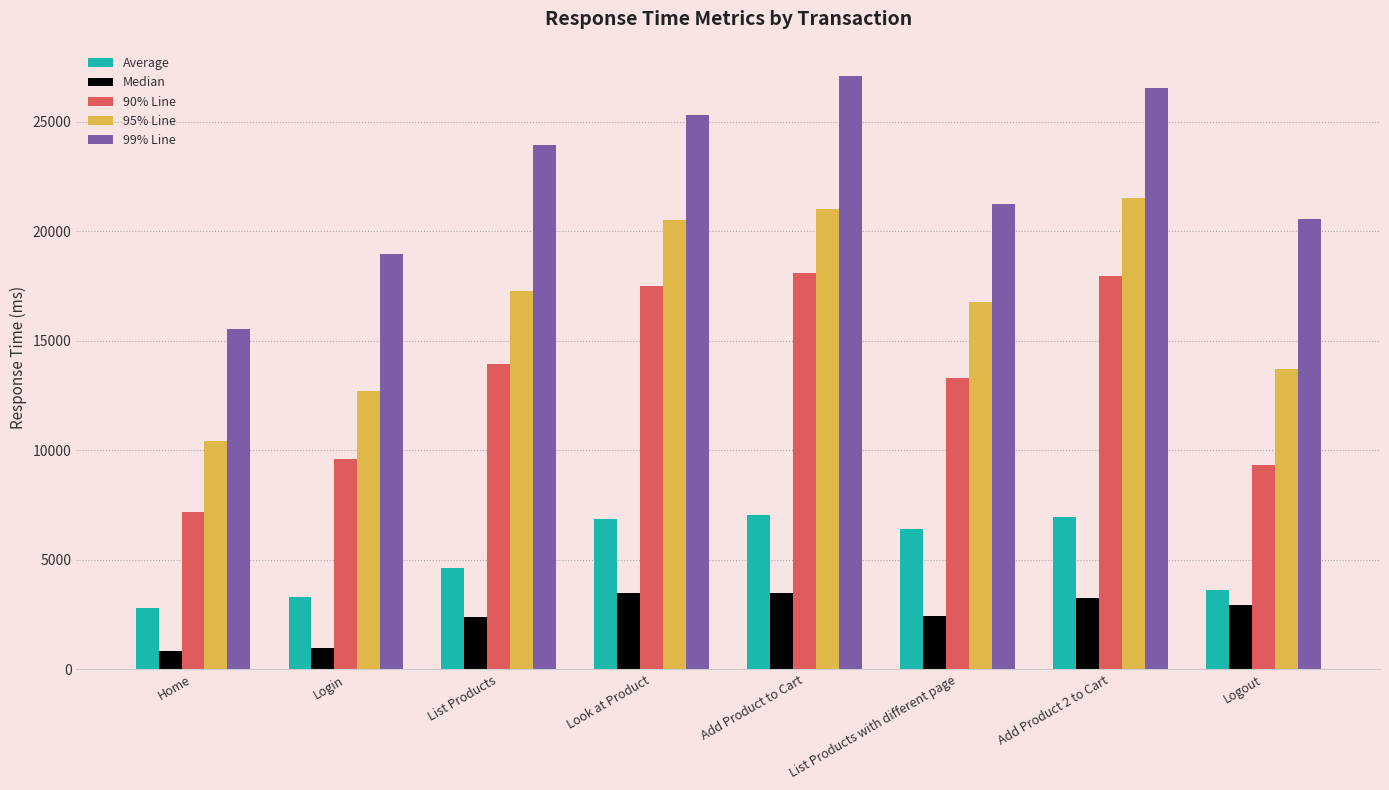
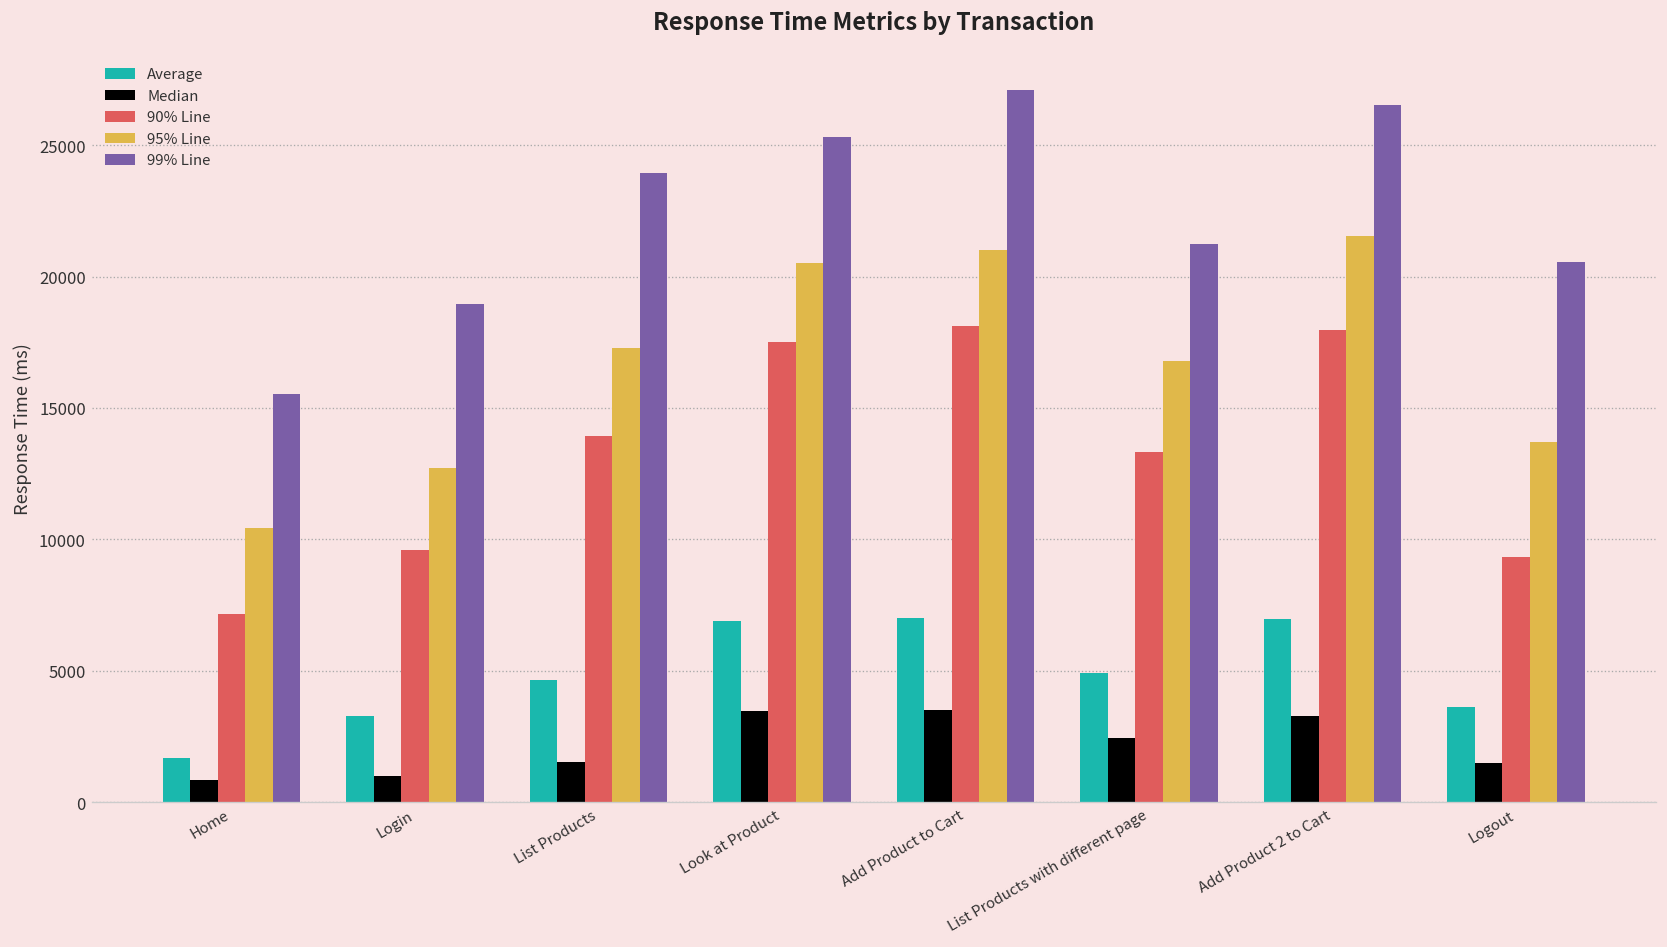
Average, Home: 2800 -> 1700
Median, List Products: 2400 -> 1500
Average, List Products with different page: 6400 -> 4900
Median, Logout: 2900 -> 1500
